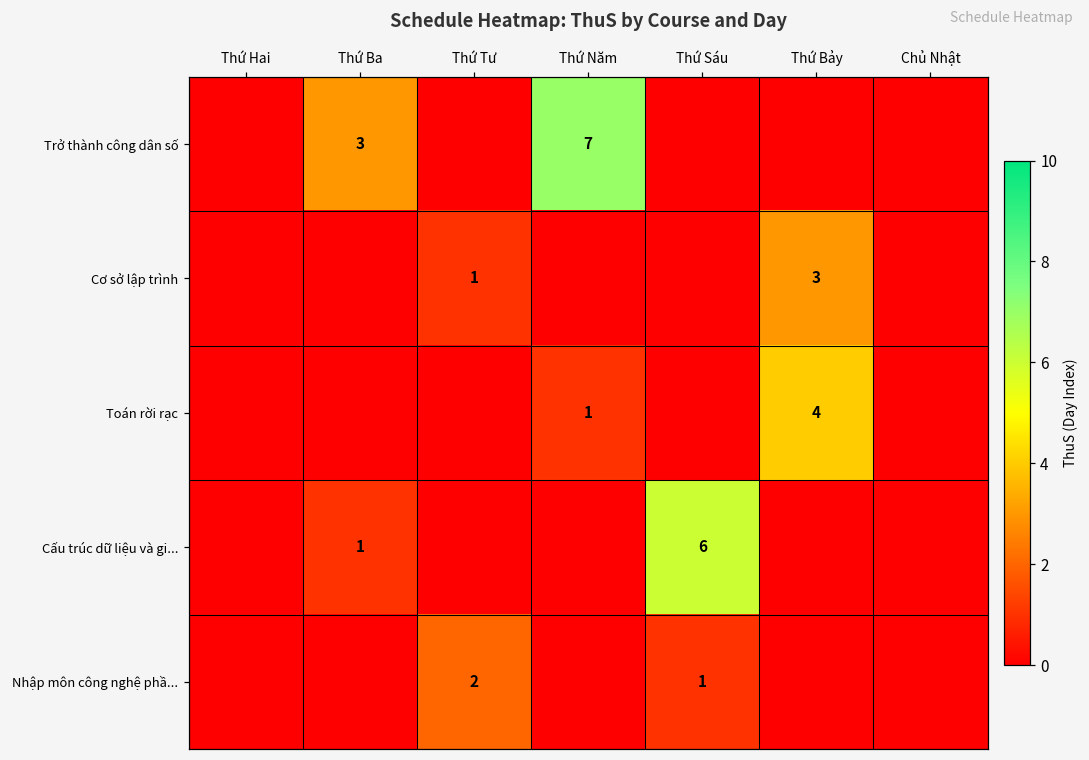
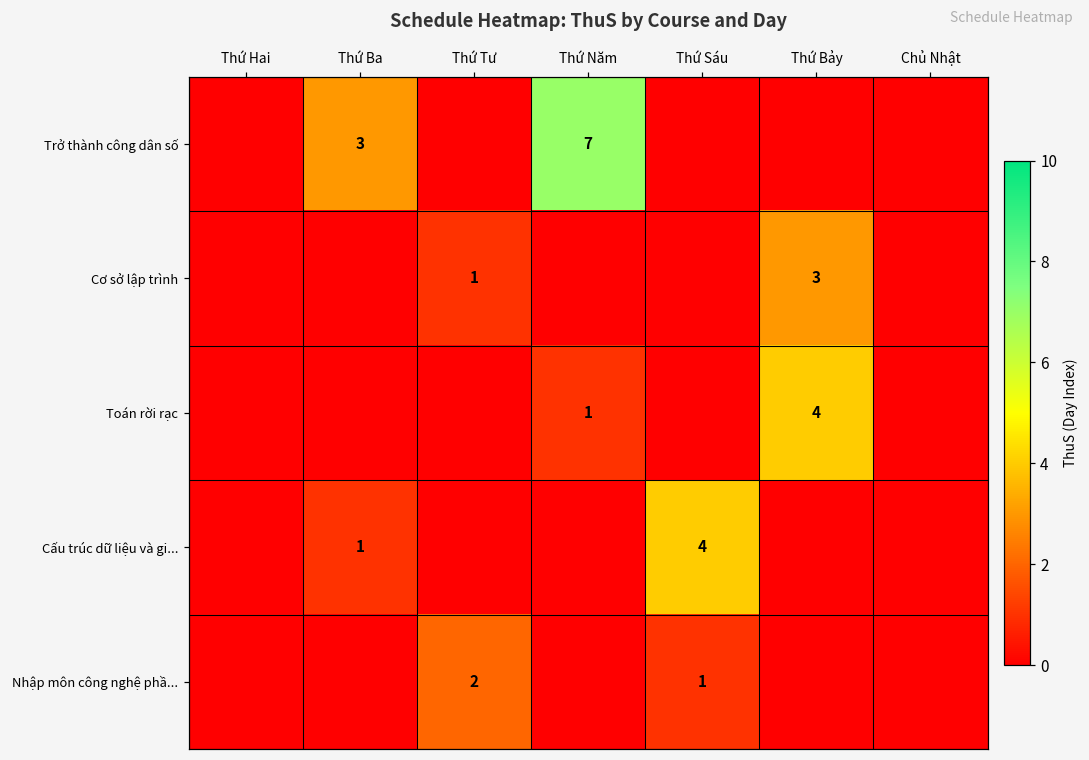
Cấu trúc dữ liệu và gi..., Thứ Sáu: 6 -> 4
